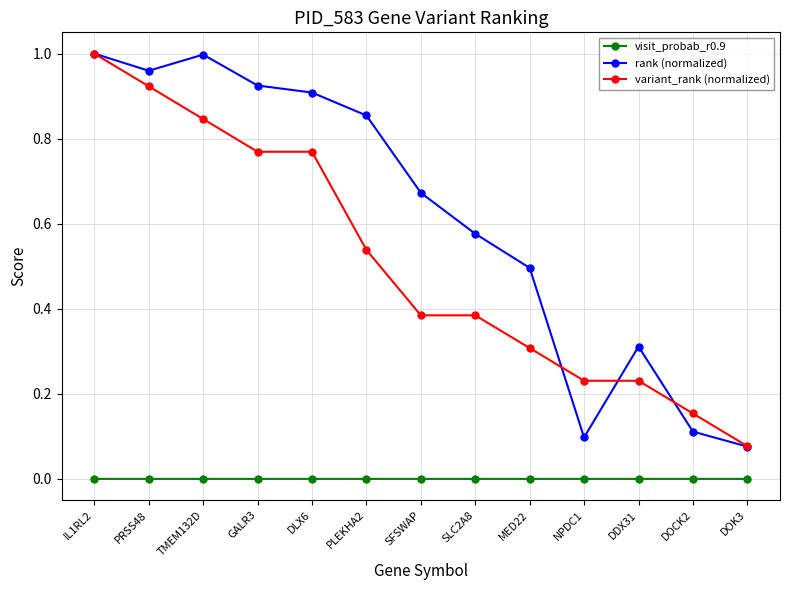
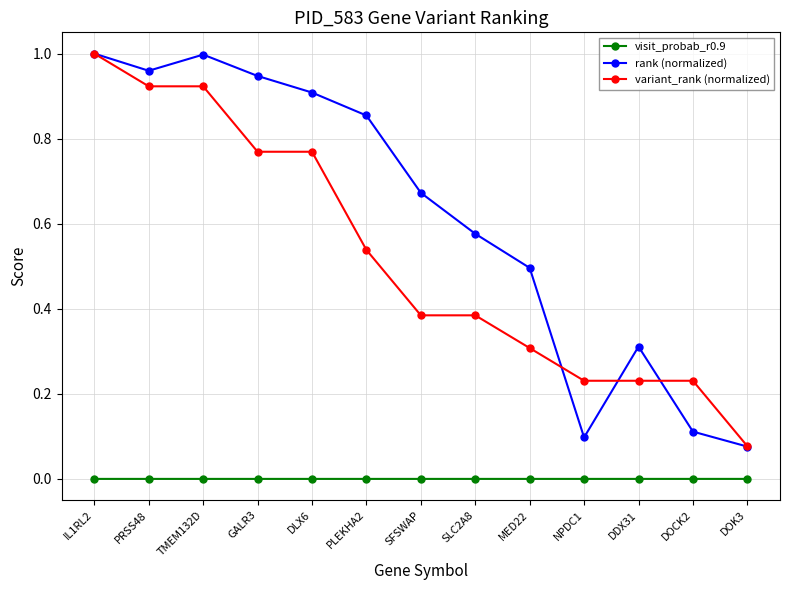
variant_rank (normalized), TMEM132D: 0.85 -> 0.92
rank (normalized), GALR3: 0.92 -> 0.95
variant_rank (normalized), DOCK2: 0.15 -> 0.23
